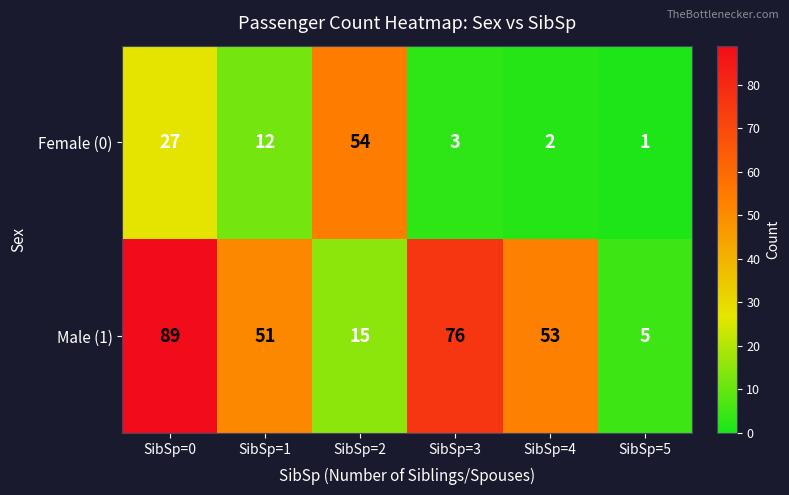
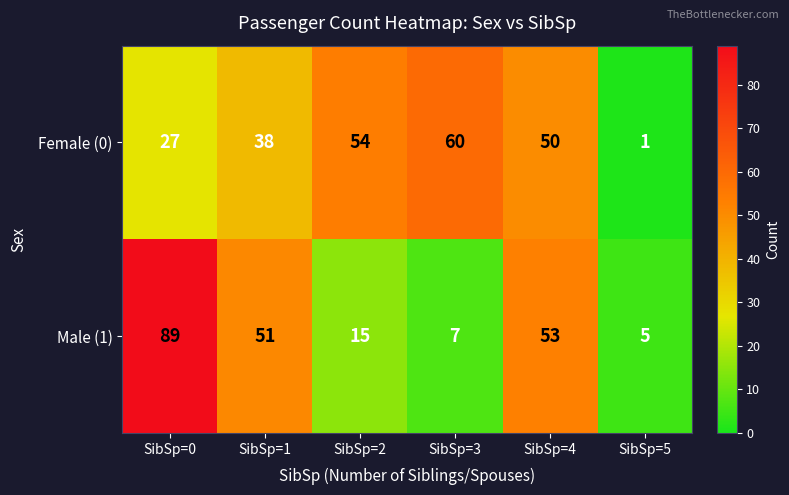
Female (0), SibSp=1: 12 -> 38
Female (0), SibSp=3: 3 -> 60
Female (0), SibSp=4: 2 -> 50
Male (1), SibSp=3: 76 -> 7
